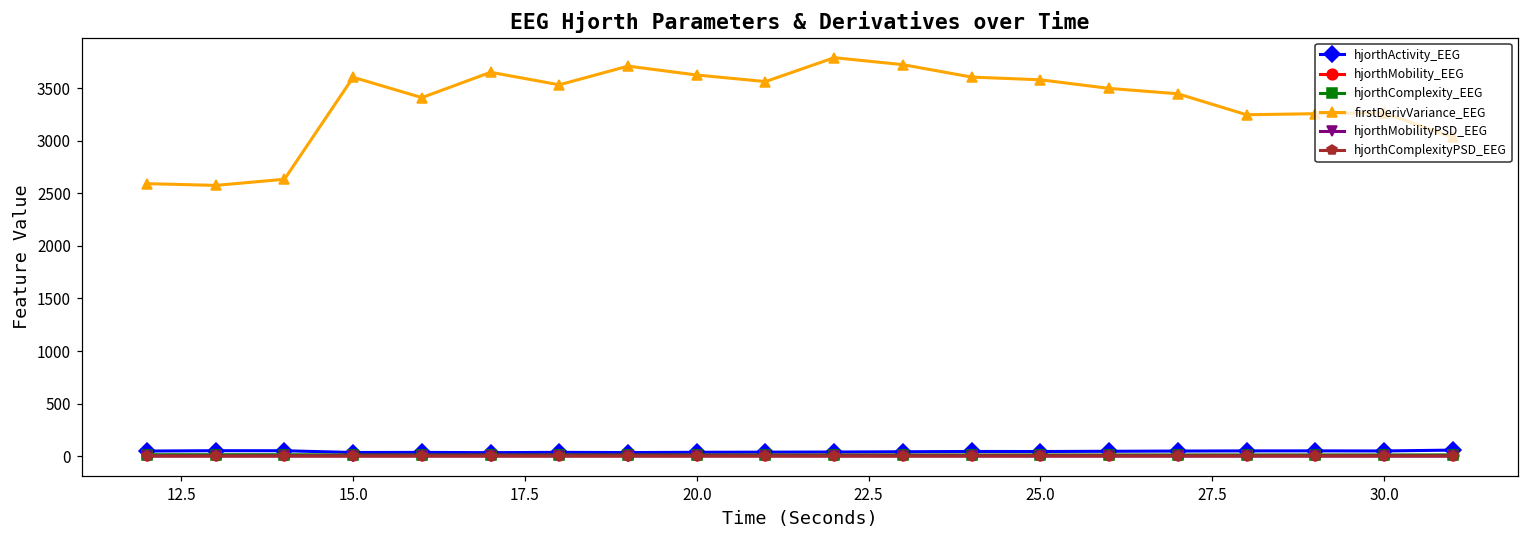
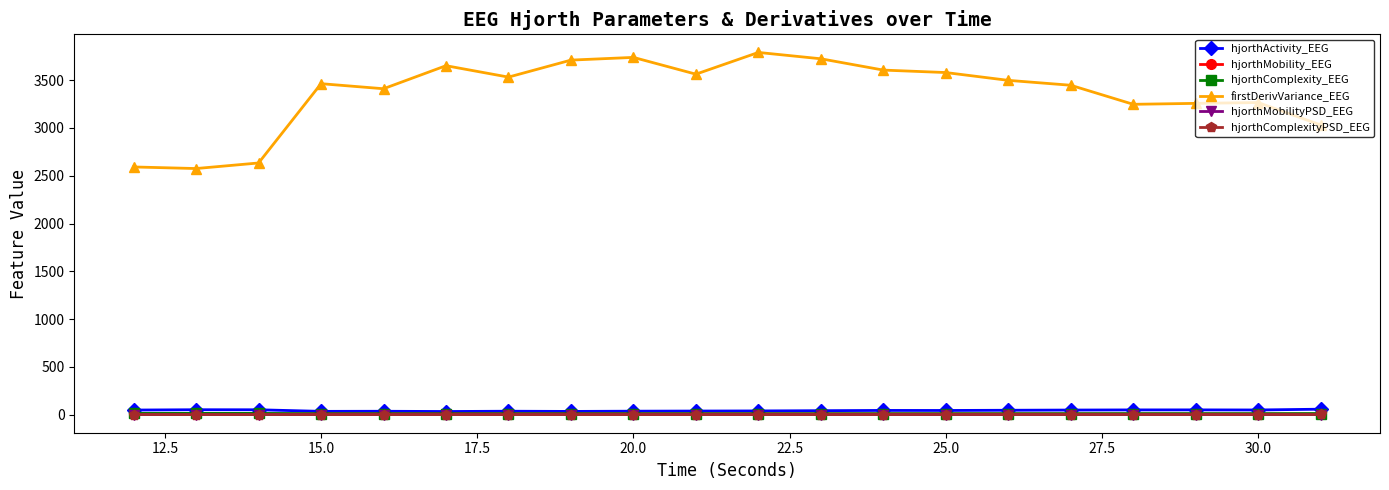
firstDerivVariance_EEG, 15.0: 3600 -> 3500
firstDerivVariance_EEG, 20.0: 3600 -> 3700
